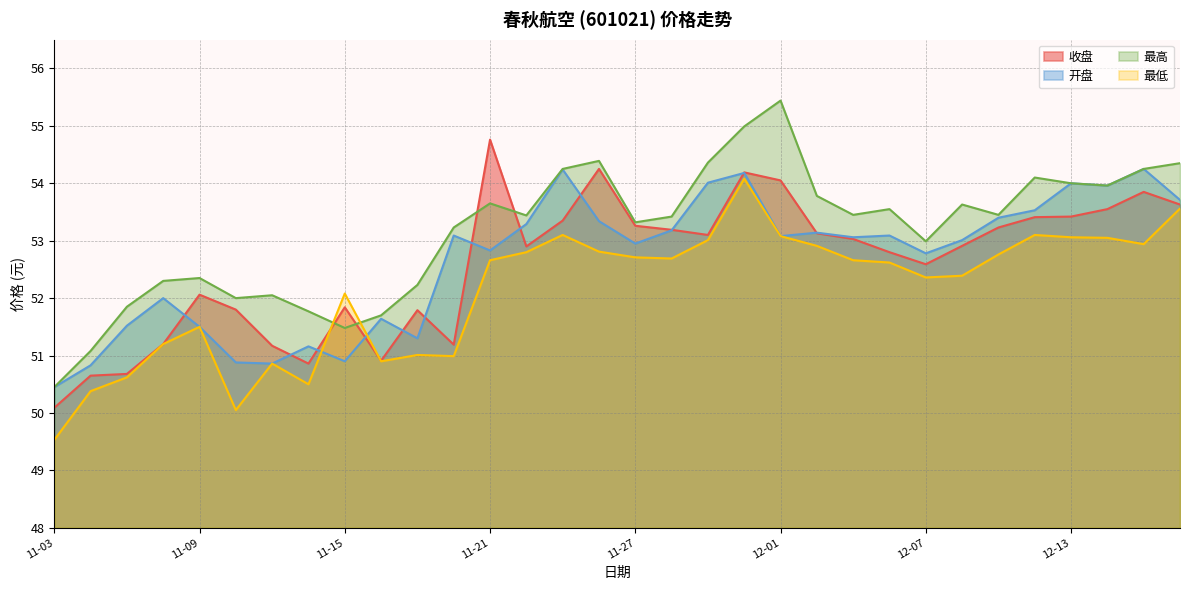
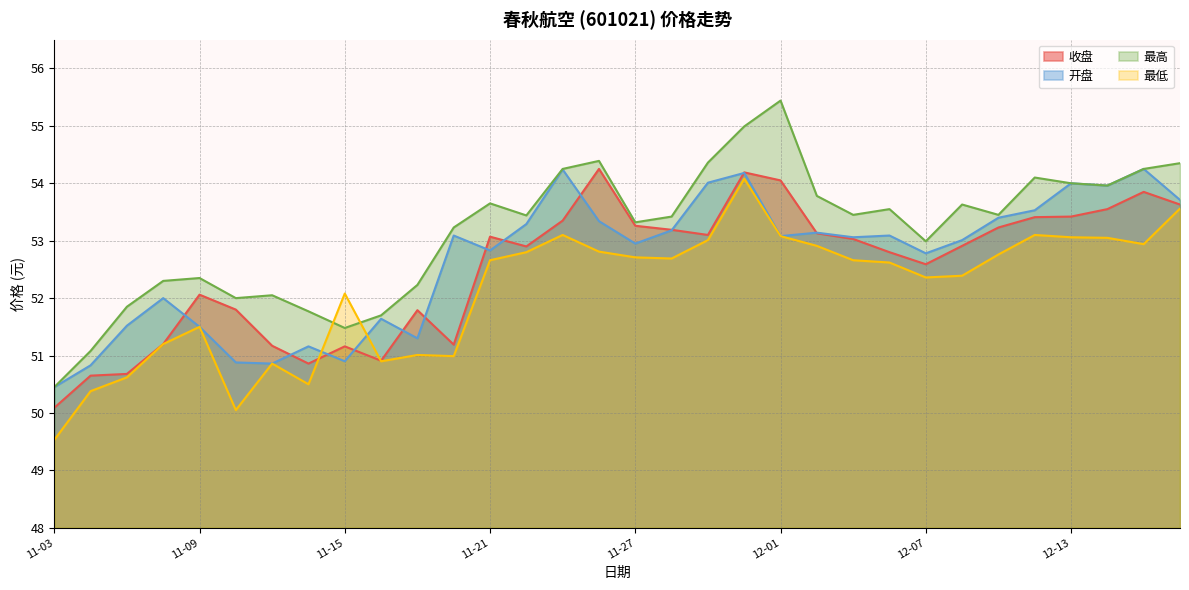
收盘, 11-15: 51.8 -> 51.2
收盘, 11-21: 54.8 -> 53.1
